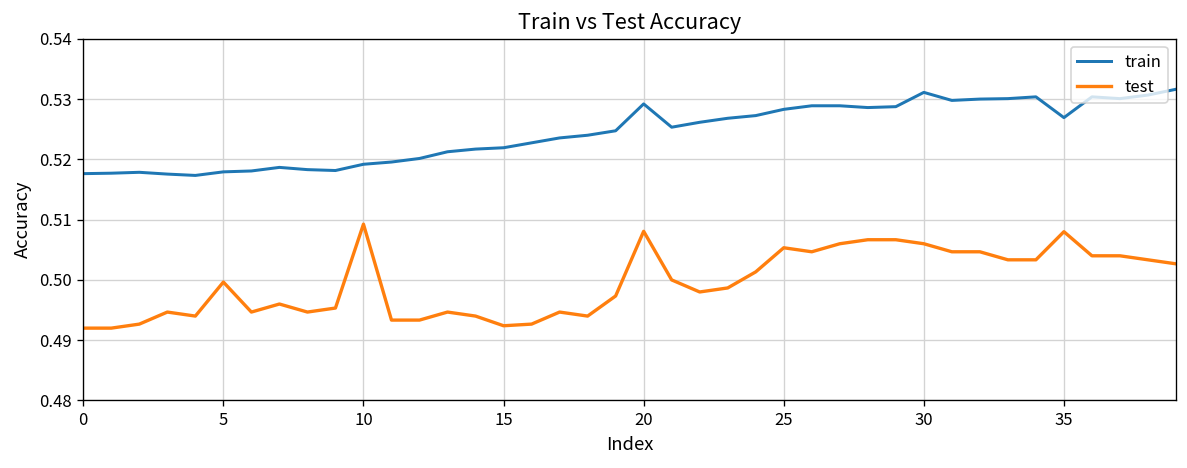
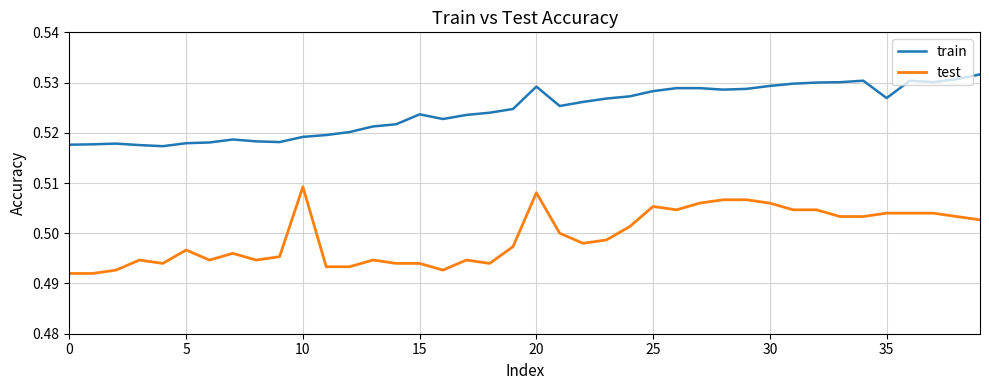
test, 5: 0.500 -> 0.497
train, 15: 0.522 -> 0.524
test, 15: 0.492 -> 0.494
train, 30: 0.531 -> 0.529
test, 35: 0.508 -> 0.504
